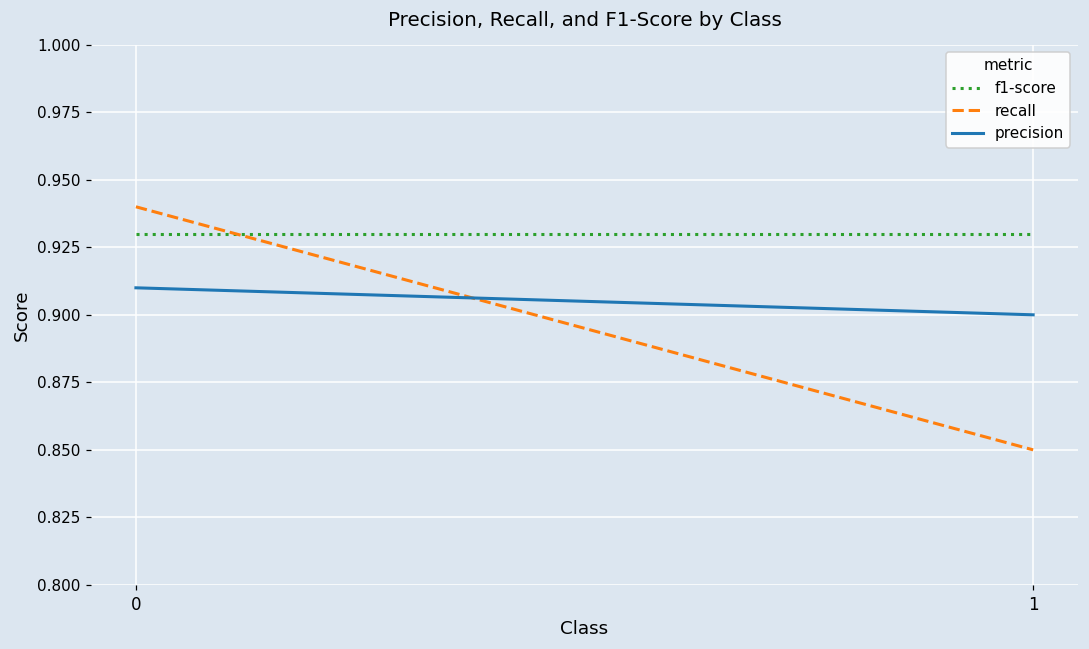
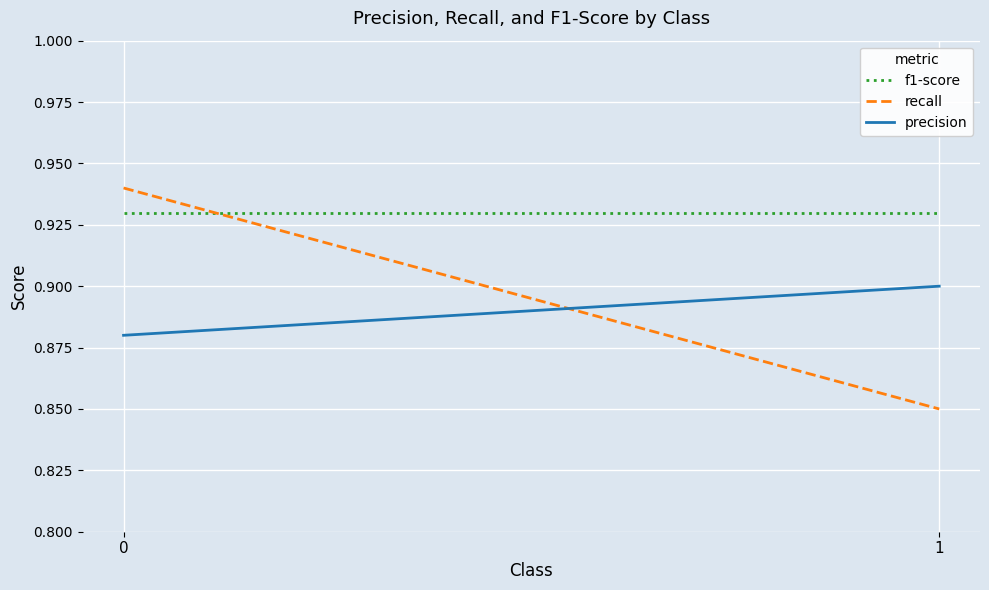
precision, 0: 0.91 -> 0.88
